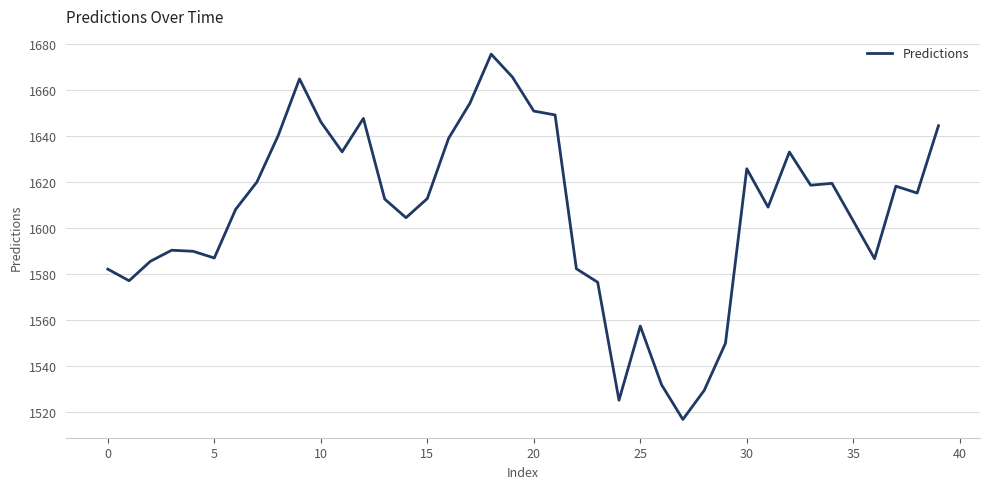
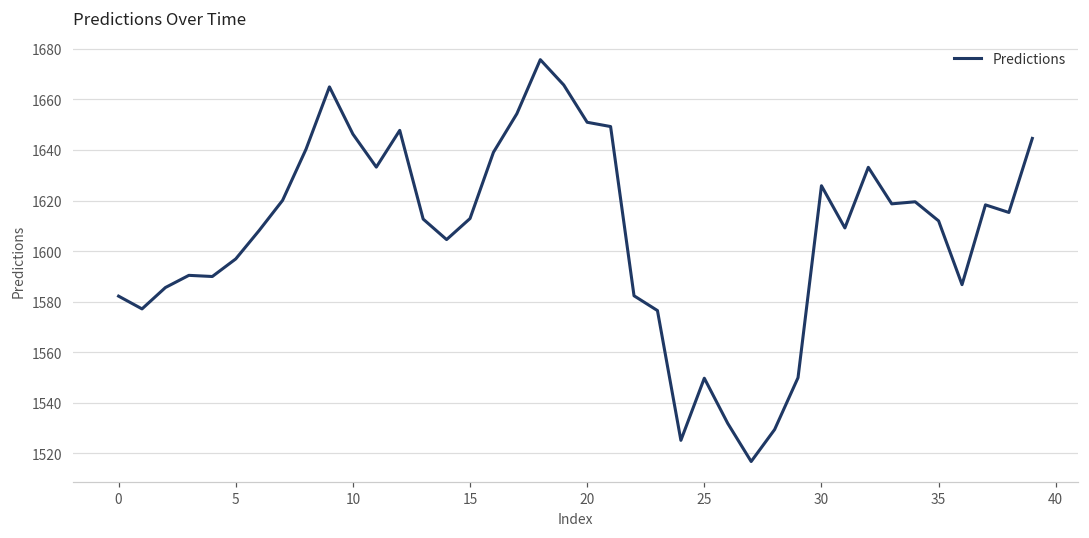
5: 1587 -> 1597
25: 1557 -> 1550
35: 1603 -> 1612
